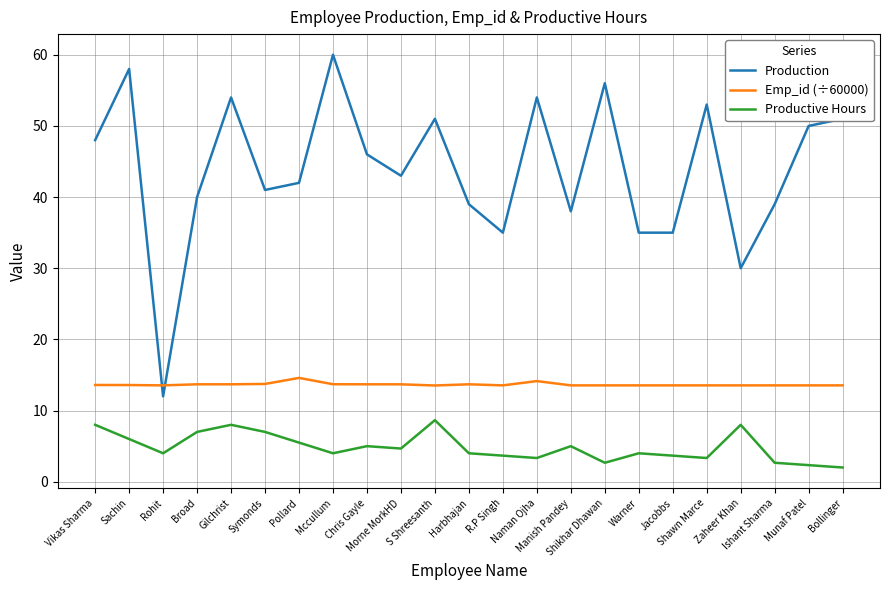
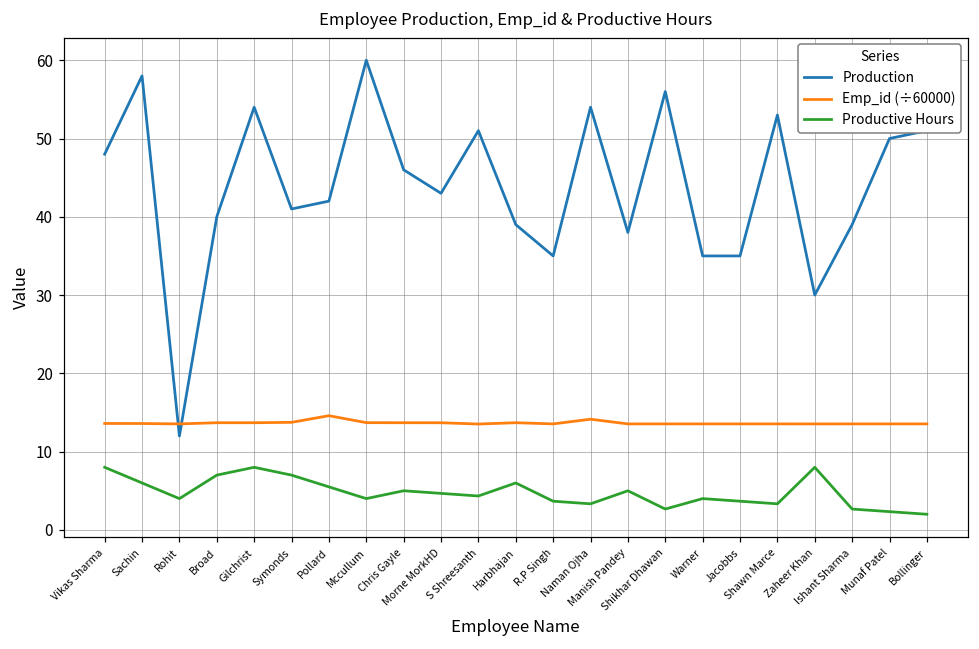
Productive Hours, S Shreesanth: 9 -> 4
Productive Hours, Harbhajan: 4 -> 6
